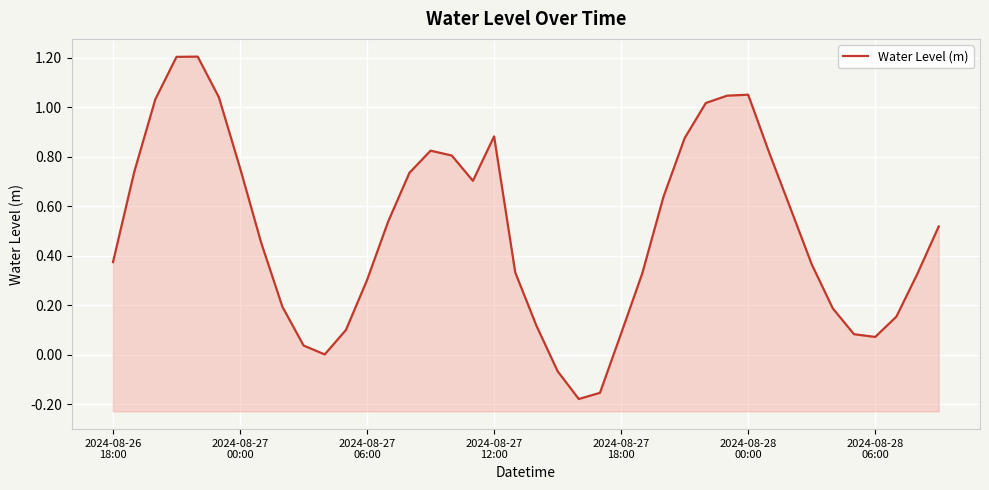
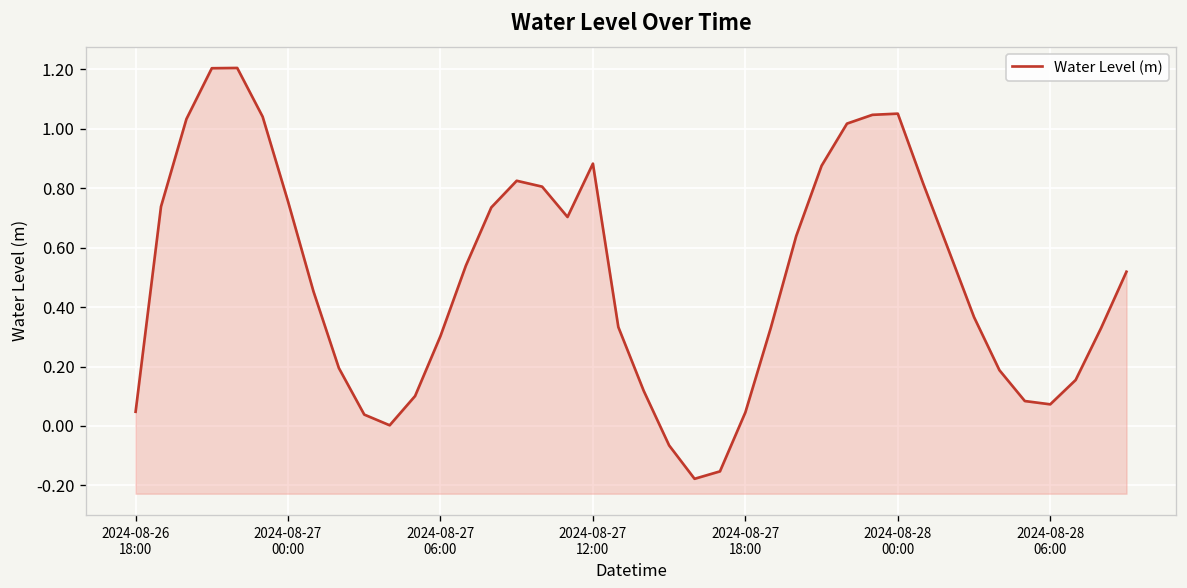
2024-08-26 18:00: 0.38 -> 0.05
2024-08-27 18:00: 0.09 -> 0.05
